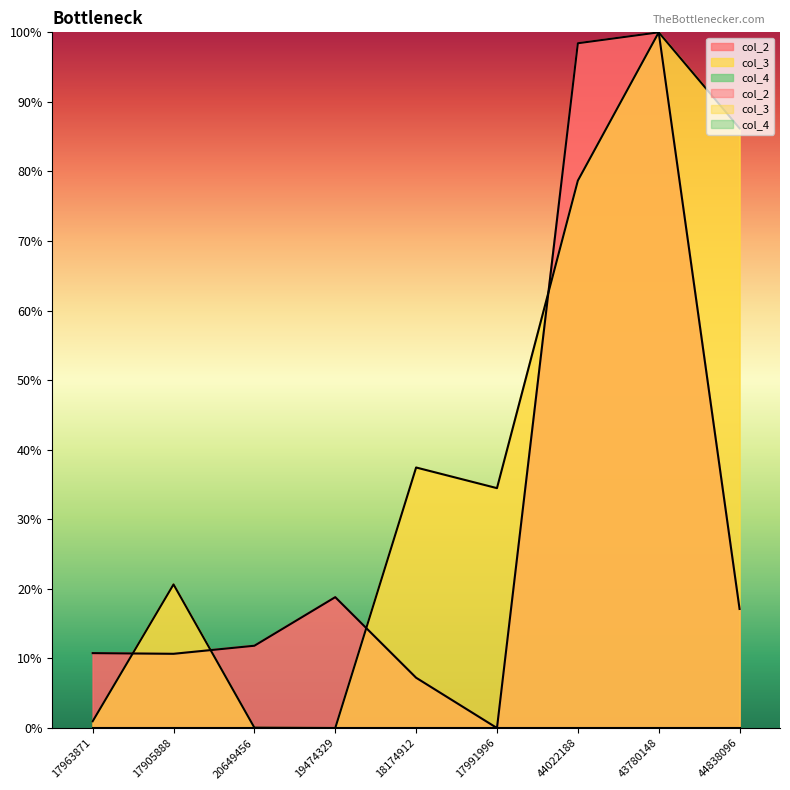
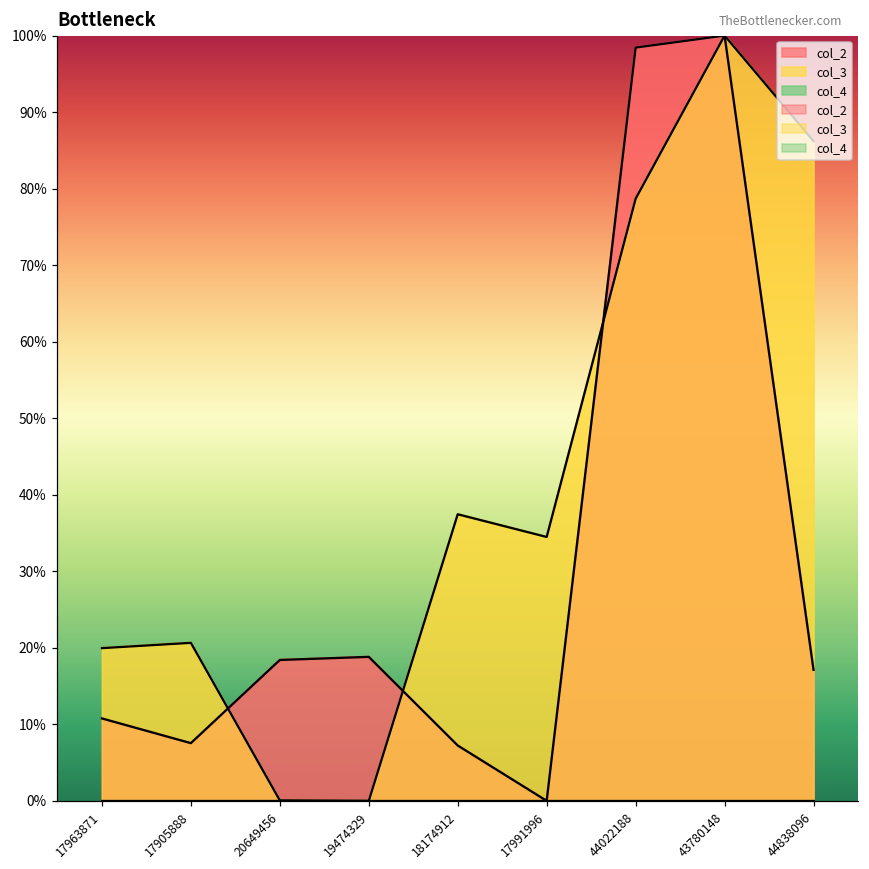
col_3, 17963871: 1% -> 20%
col_2, 17905888: 11% -> 8%
col_2, 20649456: 12% -> 18%
